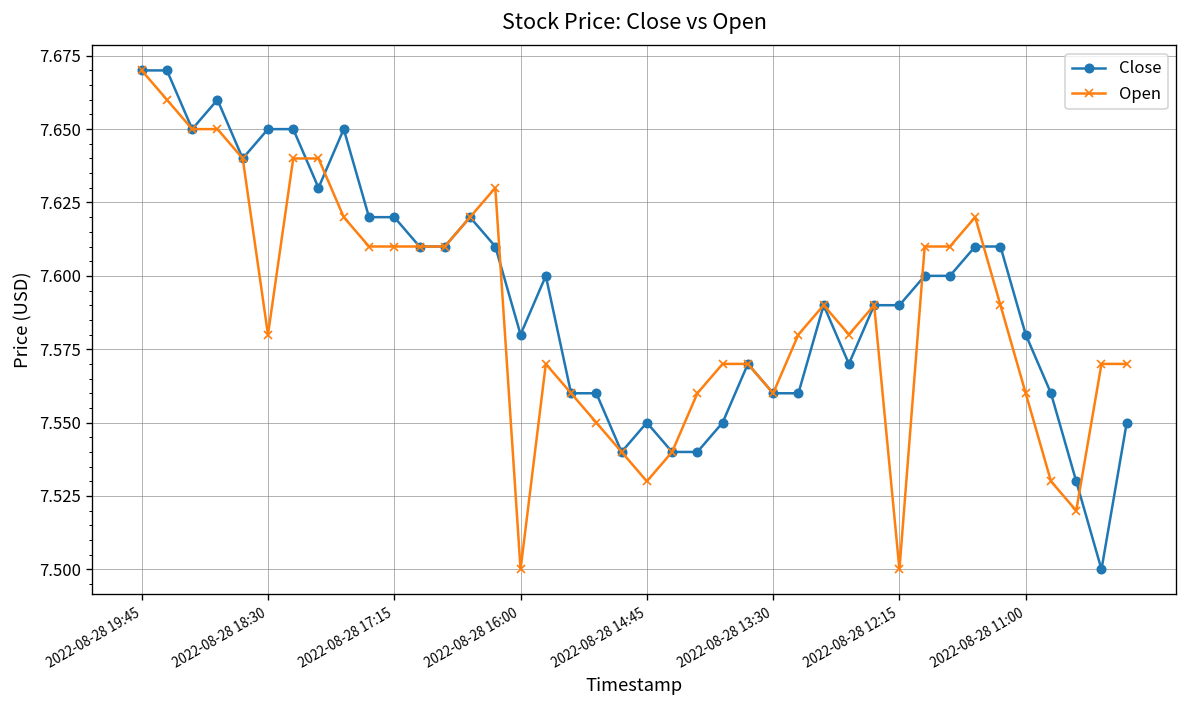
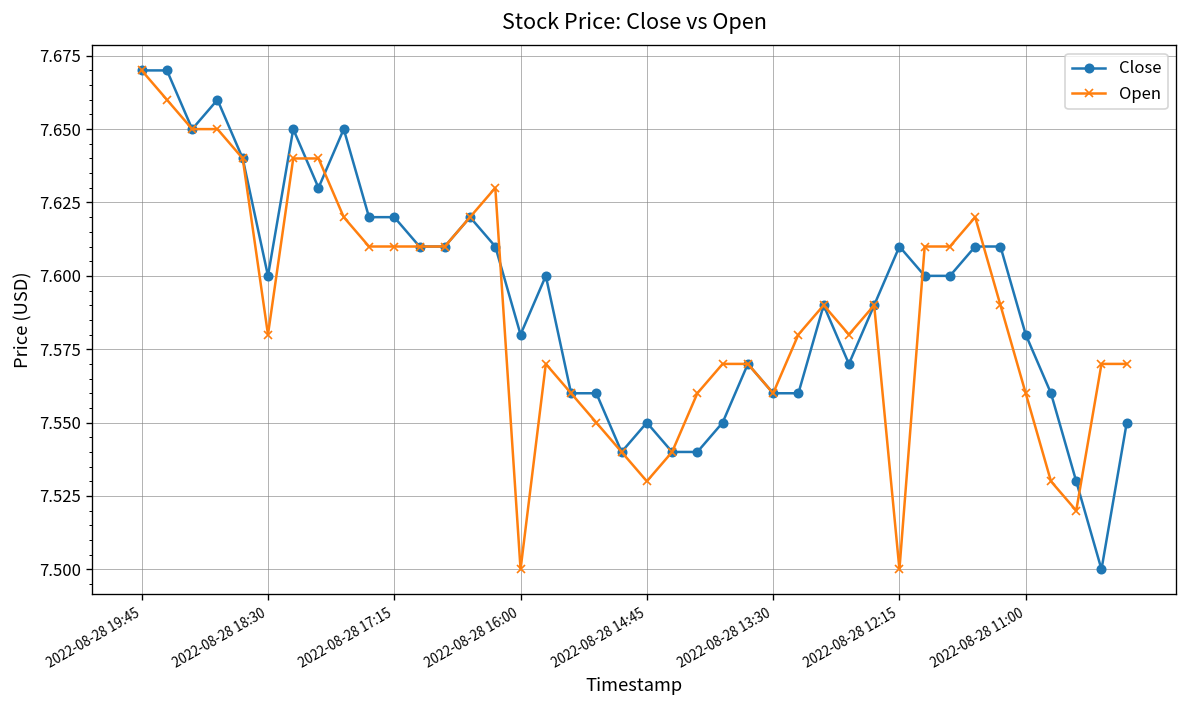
Close, 2022-08-28 18:30: 7.65 -> 7.60
Close, 2022-08-28 12:15: 7.59 -> 7.61
